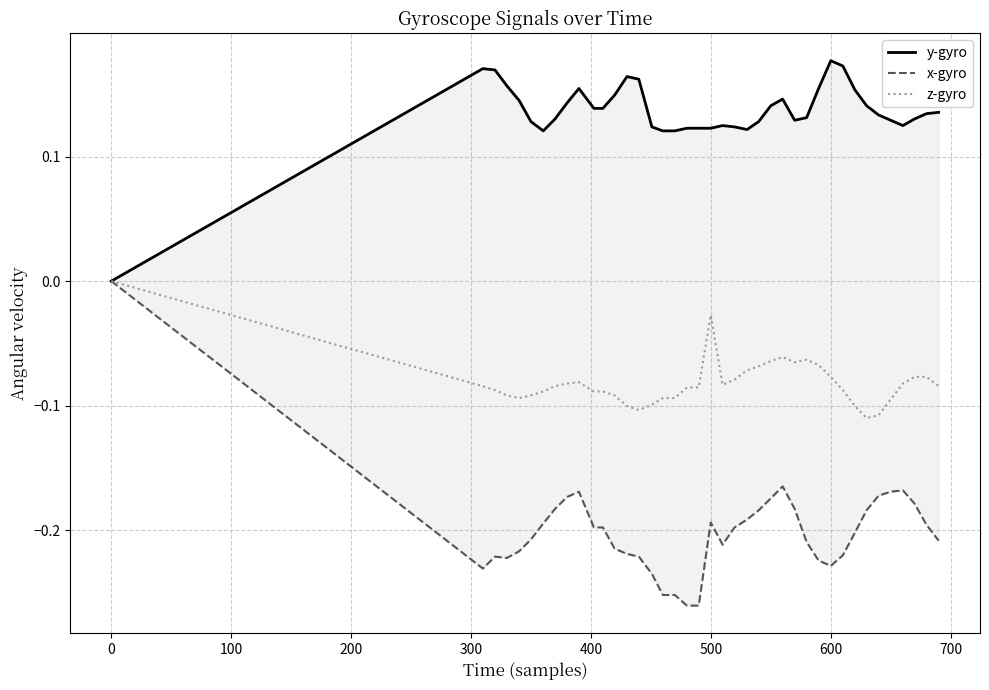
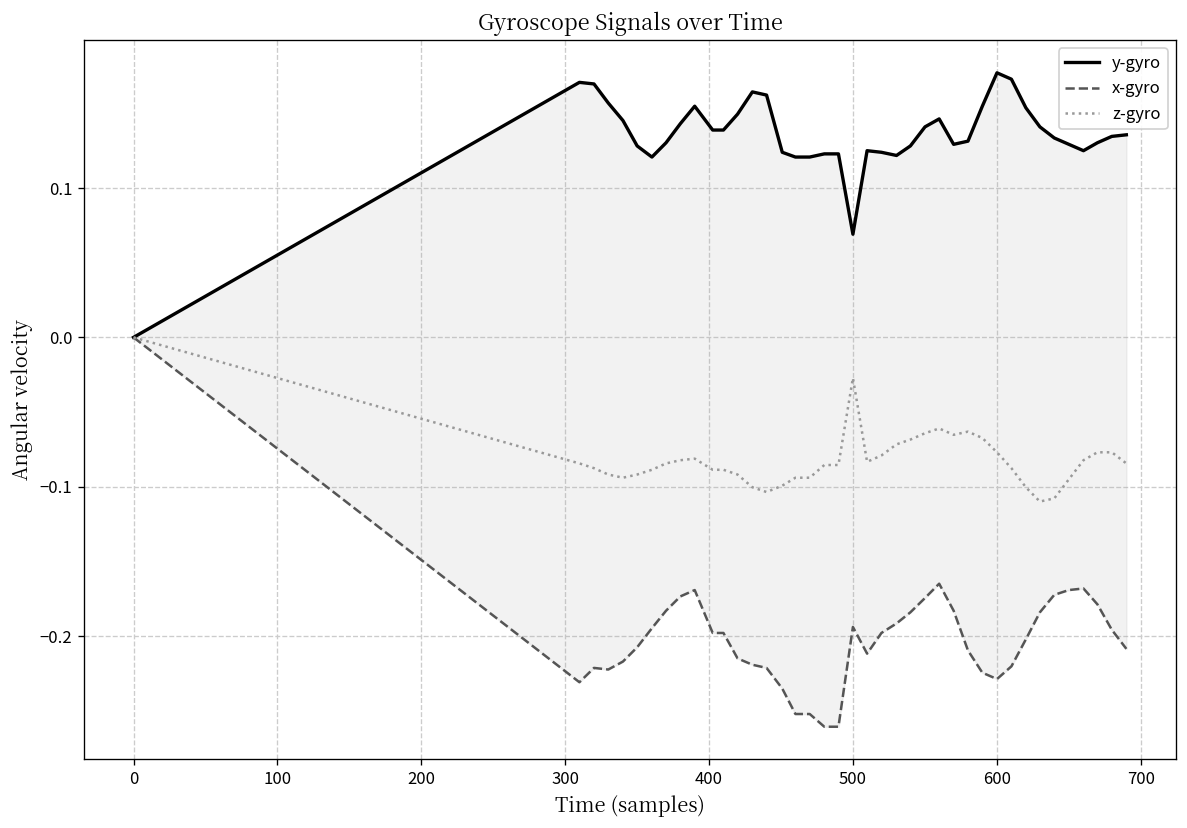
y-gyro, 500: 0.123 -> 0.069
